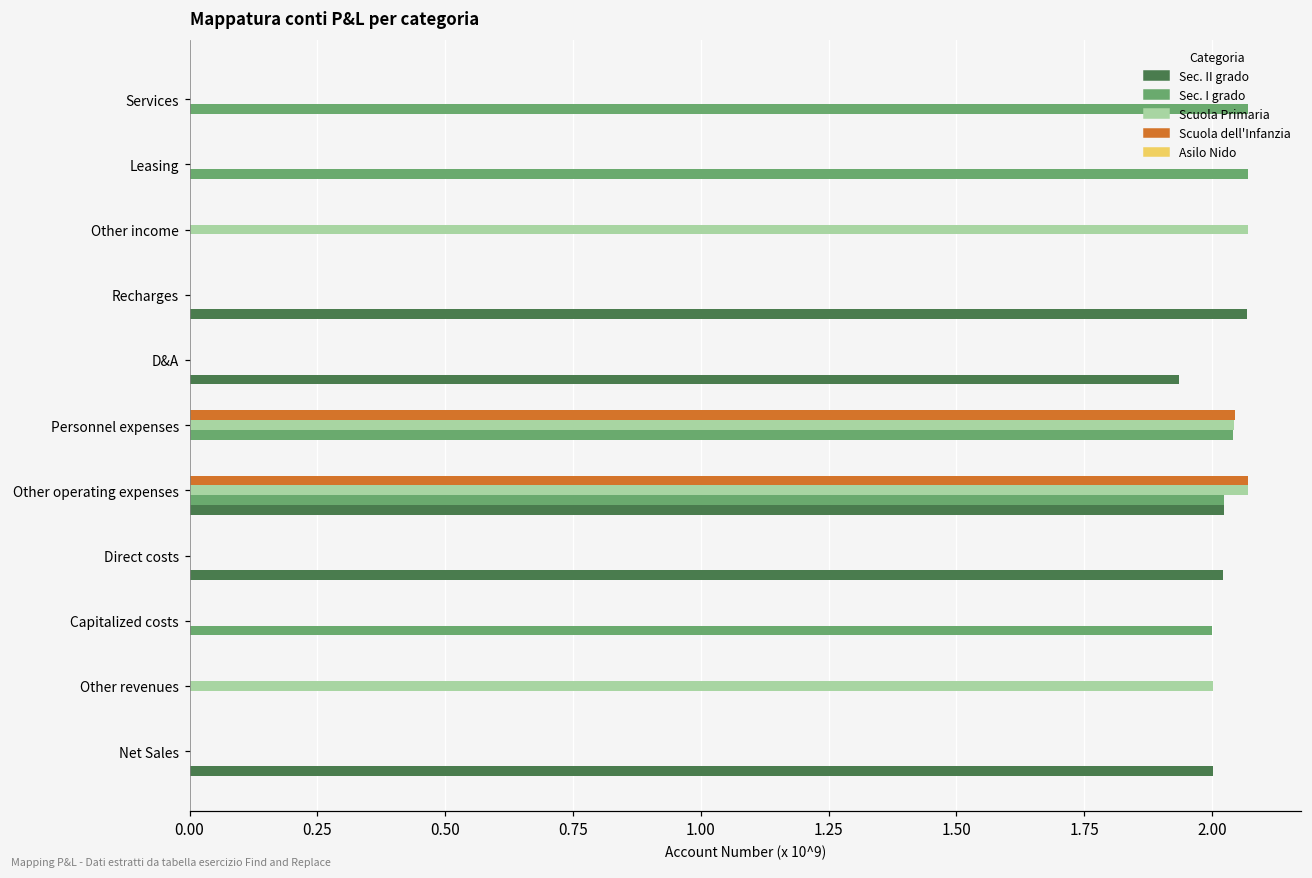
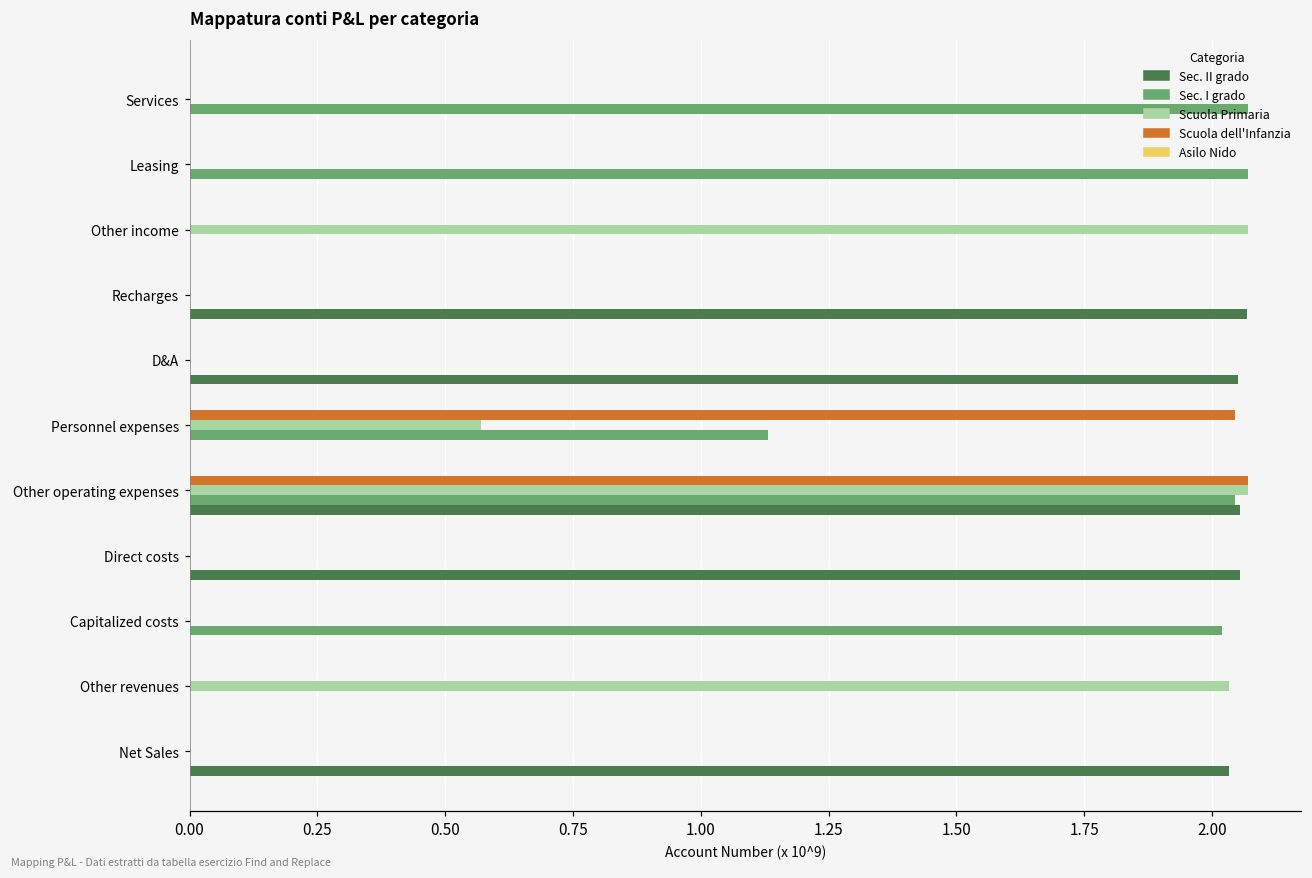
Sec. II grado, D&A: 1.94 -> 2.05
Scuola Primaria, Personnel expenses: 2.04 -> 0.57
Sec. I grado, Personnel expenses: 2.04 -> 1.13
Sec. I grado, Other operating expenses: 2.02 -> 2.05
Sec. II grado, Other operating expenses: 2.02 -> 2.05
Sec. II grado, Direct costs: 2.02 -> 2.05
Sec. I grado, Capitalized costs: 2.00 -> 2.02
Scuola Primaria, Other revenues: 2.00 -> 2.03
Sec. II grado, Net Sales: 2.00 -> 2.03
